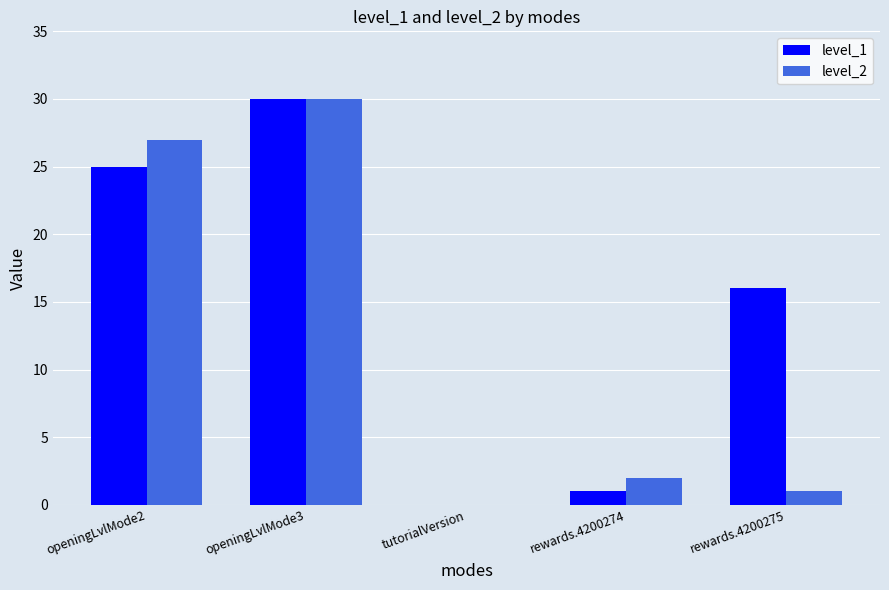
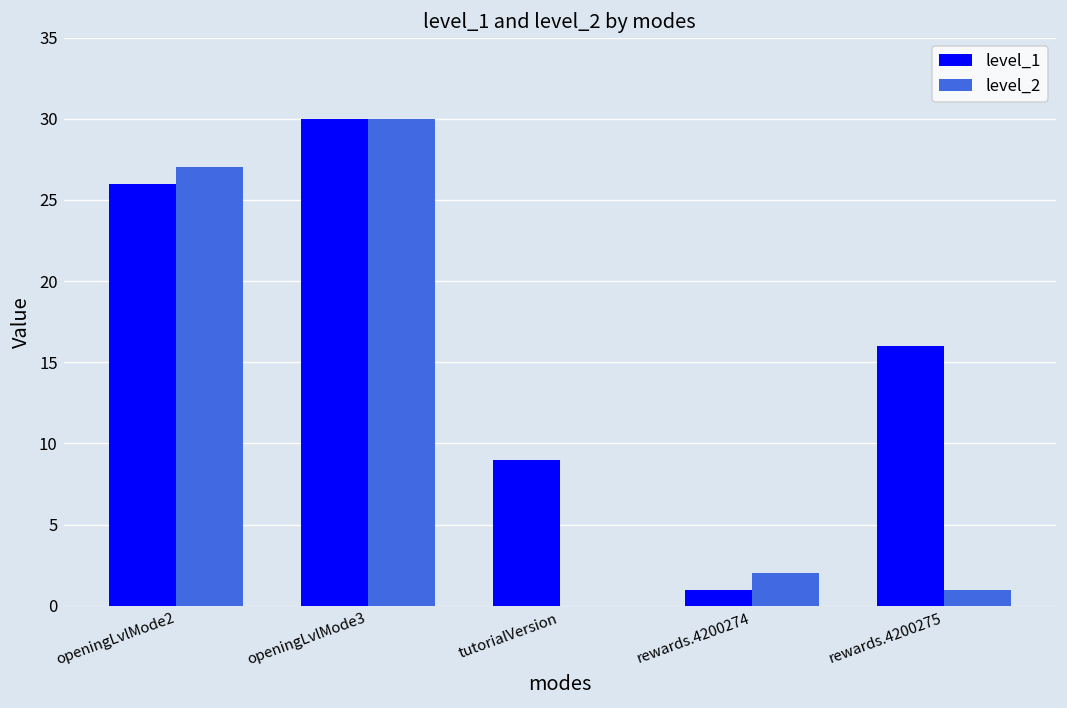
level_1, openingLvlMode2: 25 -> 26
level_1, tutorialVersion: 0 -> 9
